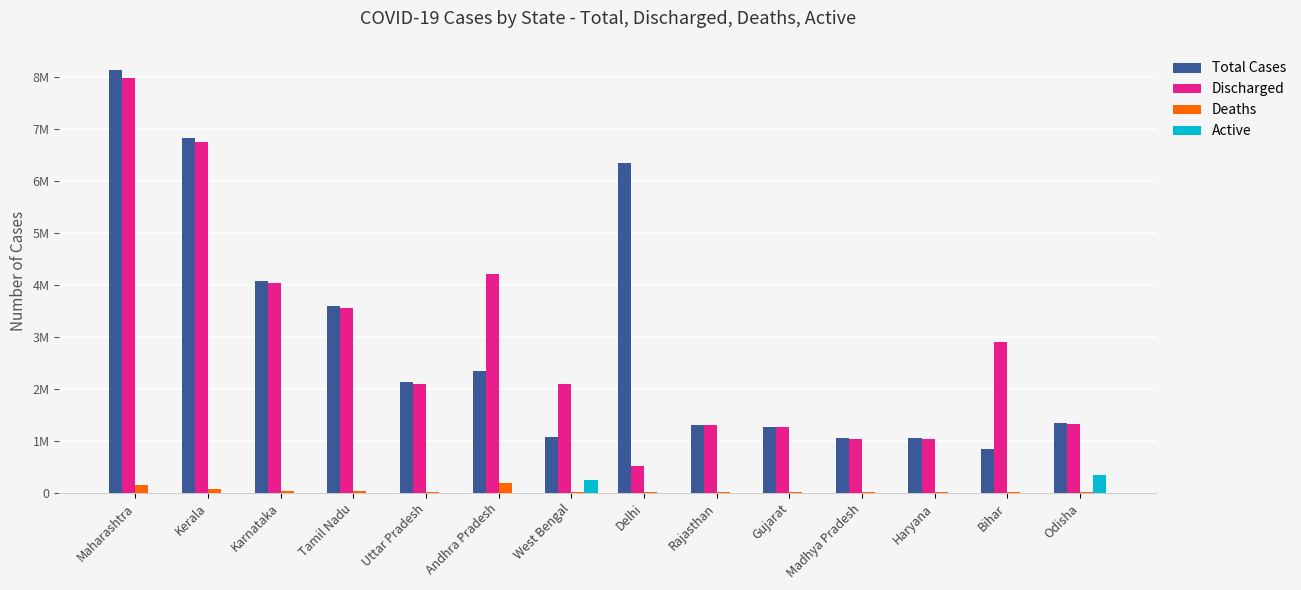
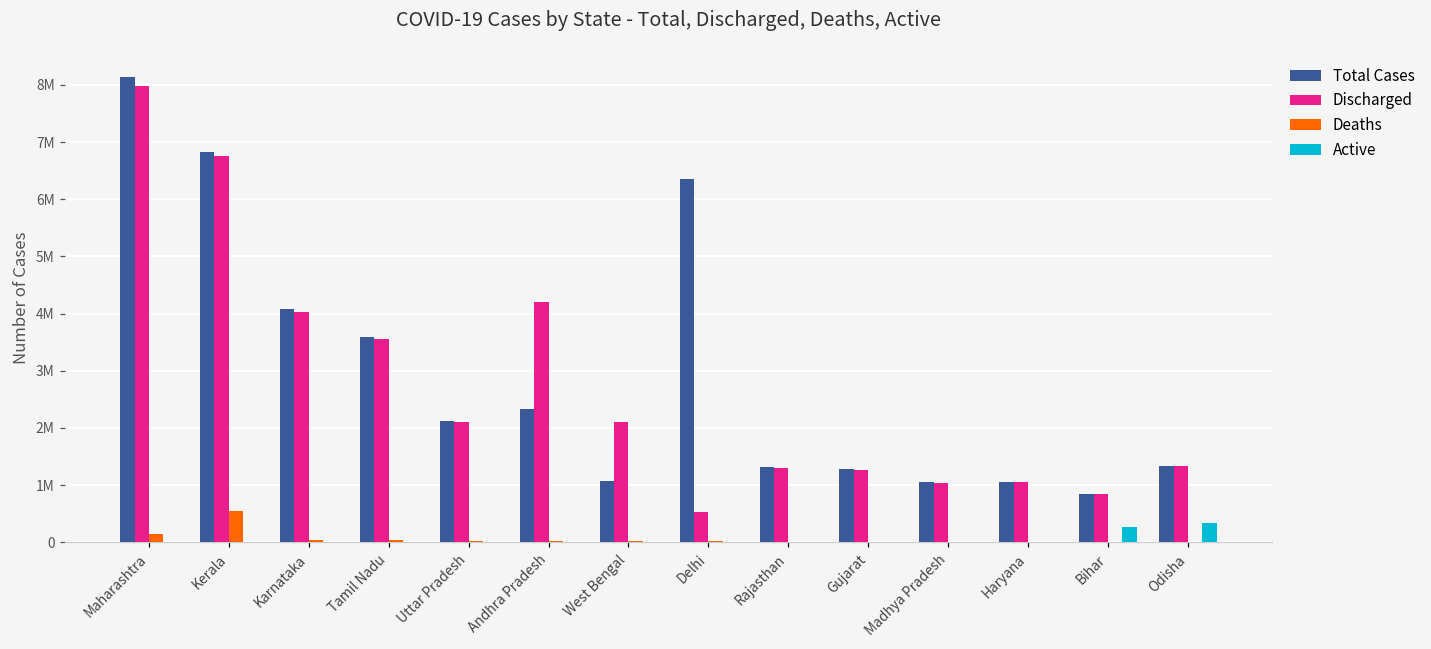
Deaths, Kerala: 100000 -> 600000
Deaths, Andhra Pradesh: 200000 -> 0
Active, West Bengal: 200000 -> 0
Discharged, Bihar: 2900000 -> 800000
Active, Bihar: 0 -> 300000
